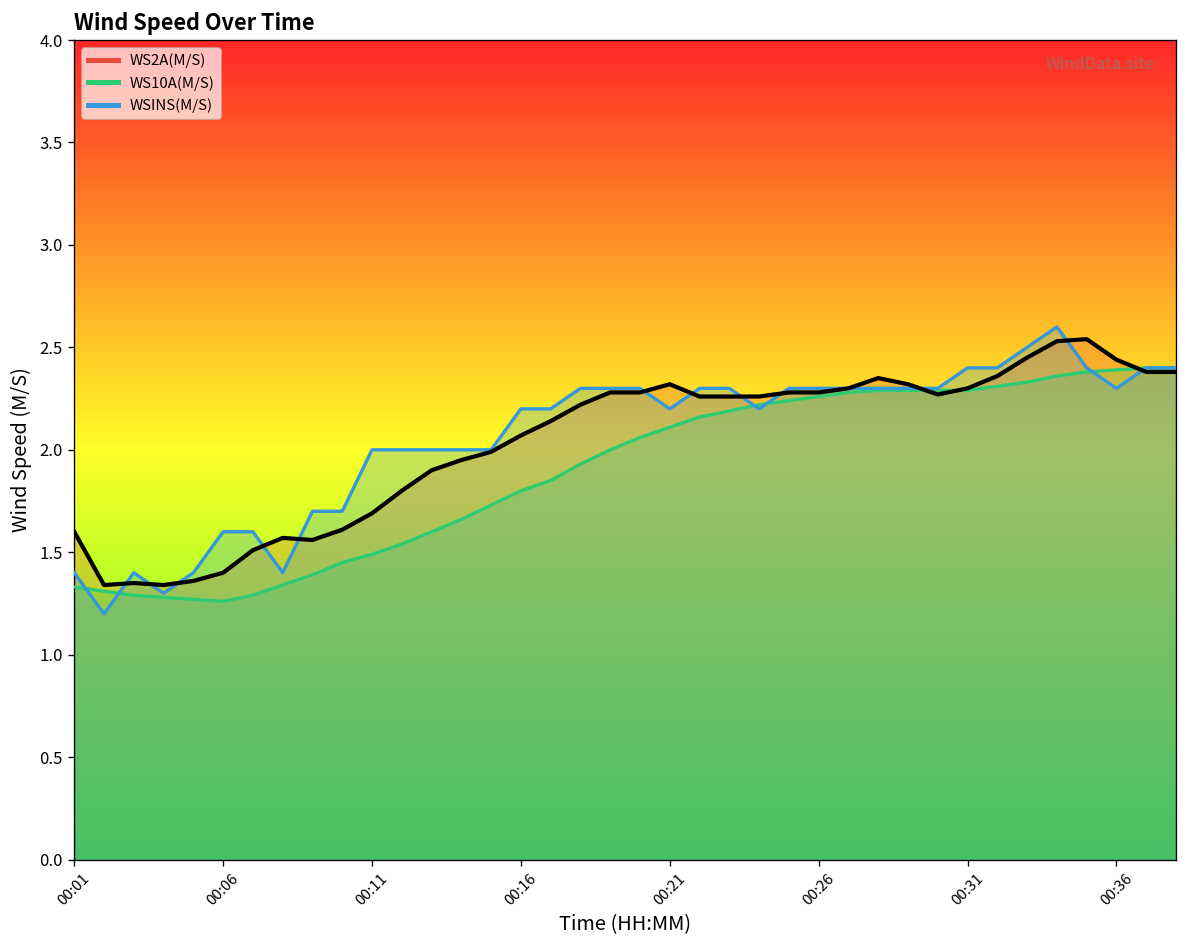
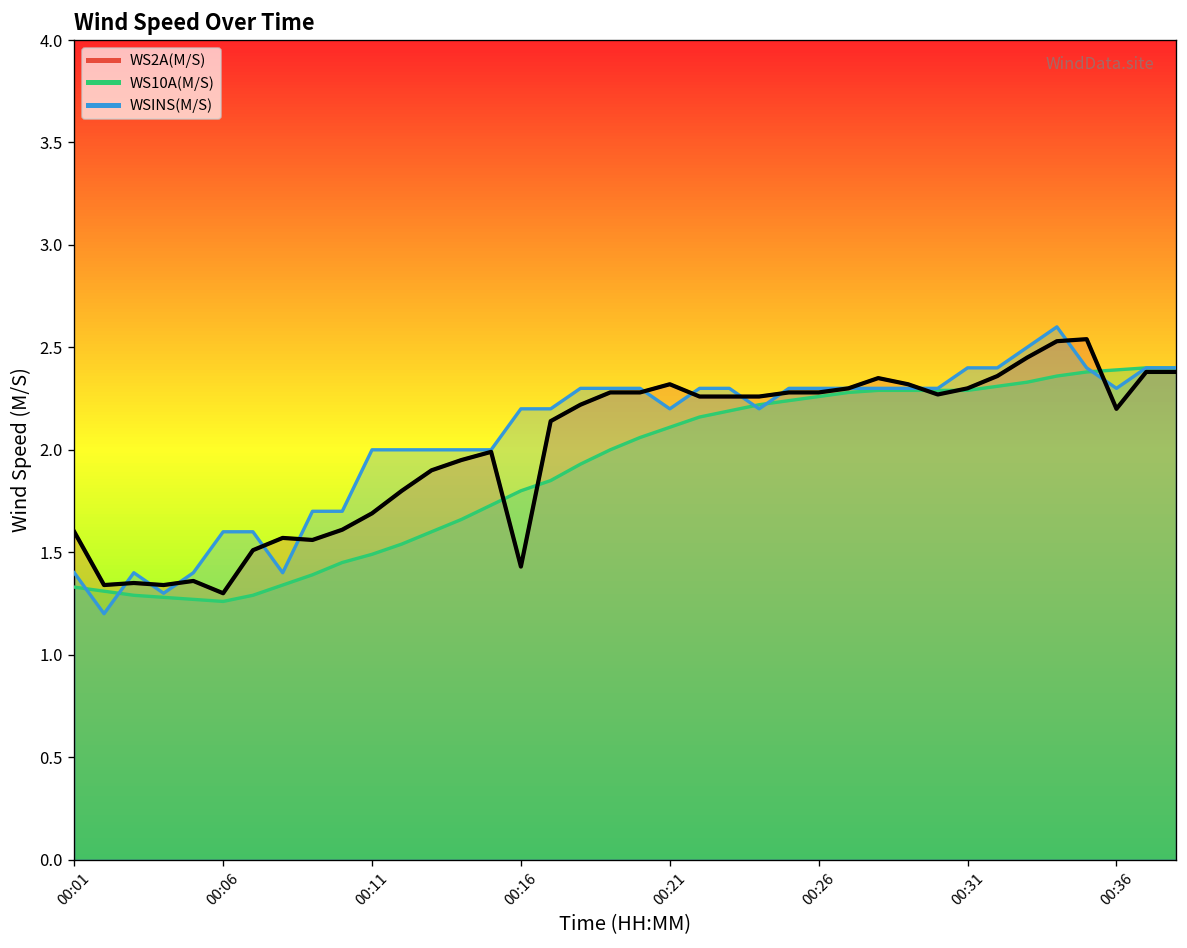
WS2A(M/S), 00:06: 1.4 -> 1.3
WS2A(M/S), 00:16: 2.07 -> 1.43
WS2A(M/S), 00:36: 2.44 -> 2.20
